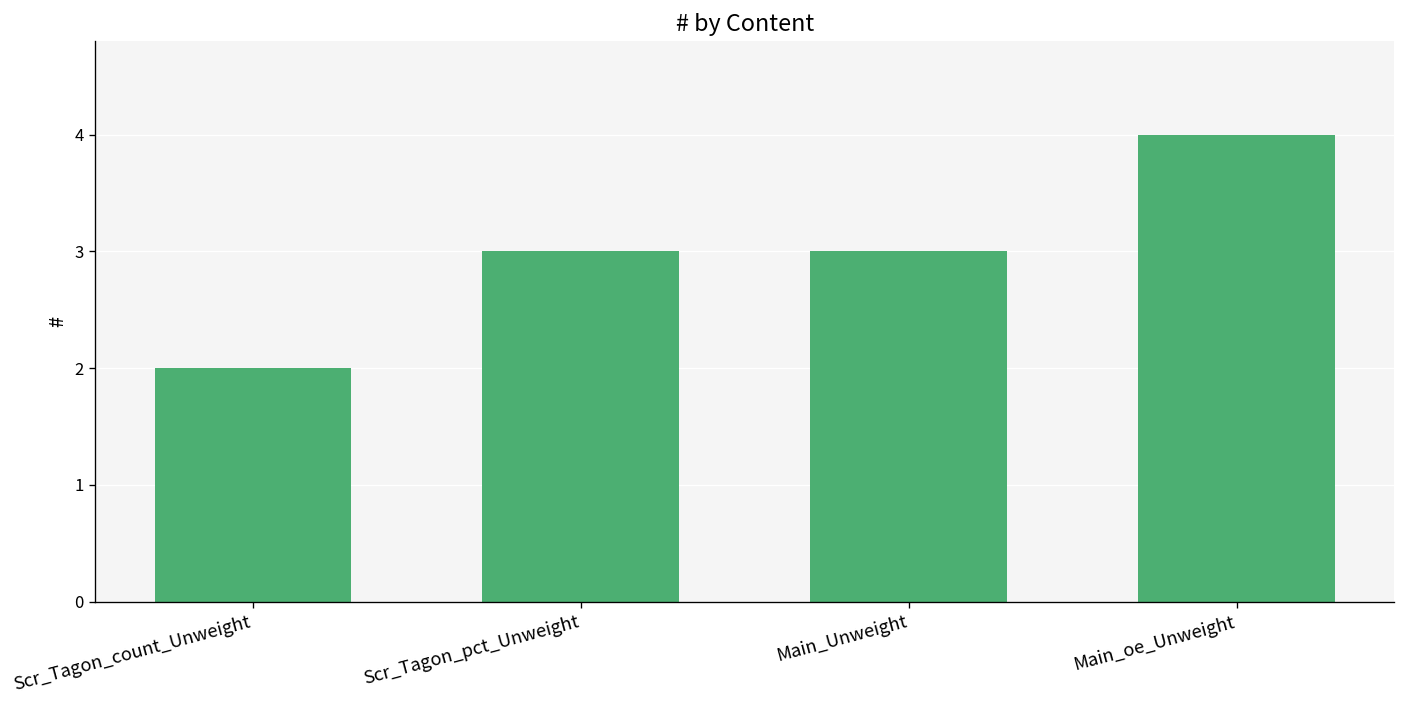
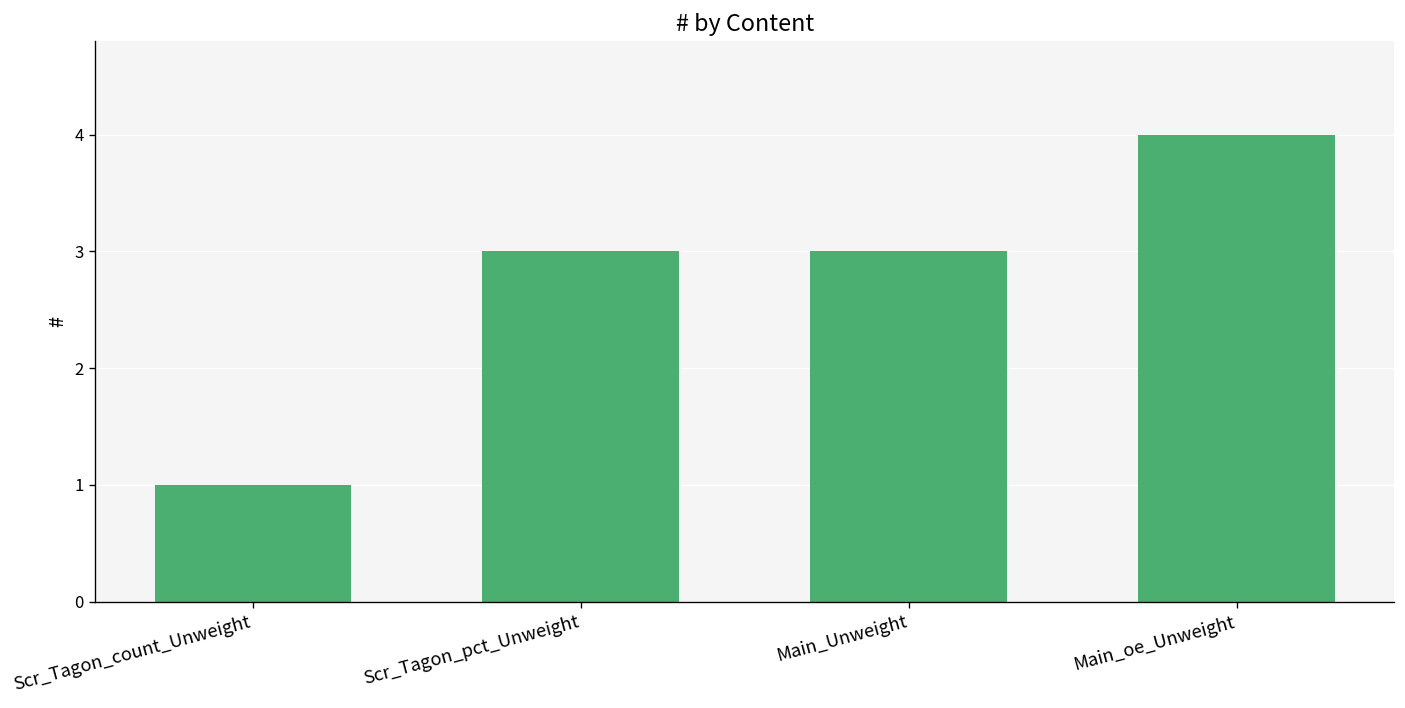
Scr_Tagon_count_Unweight: 2 -> 1
